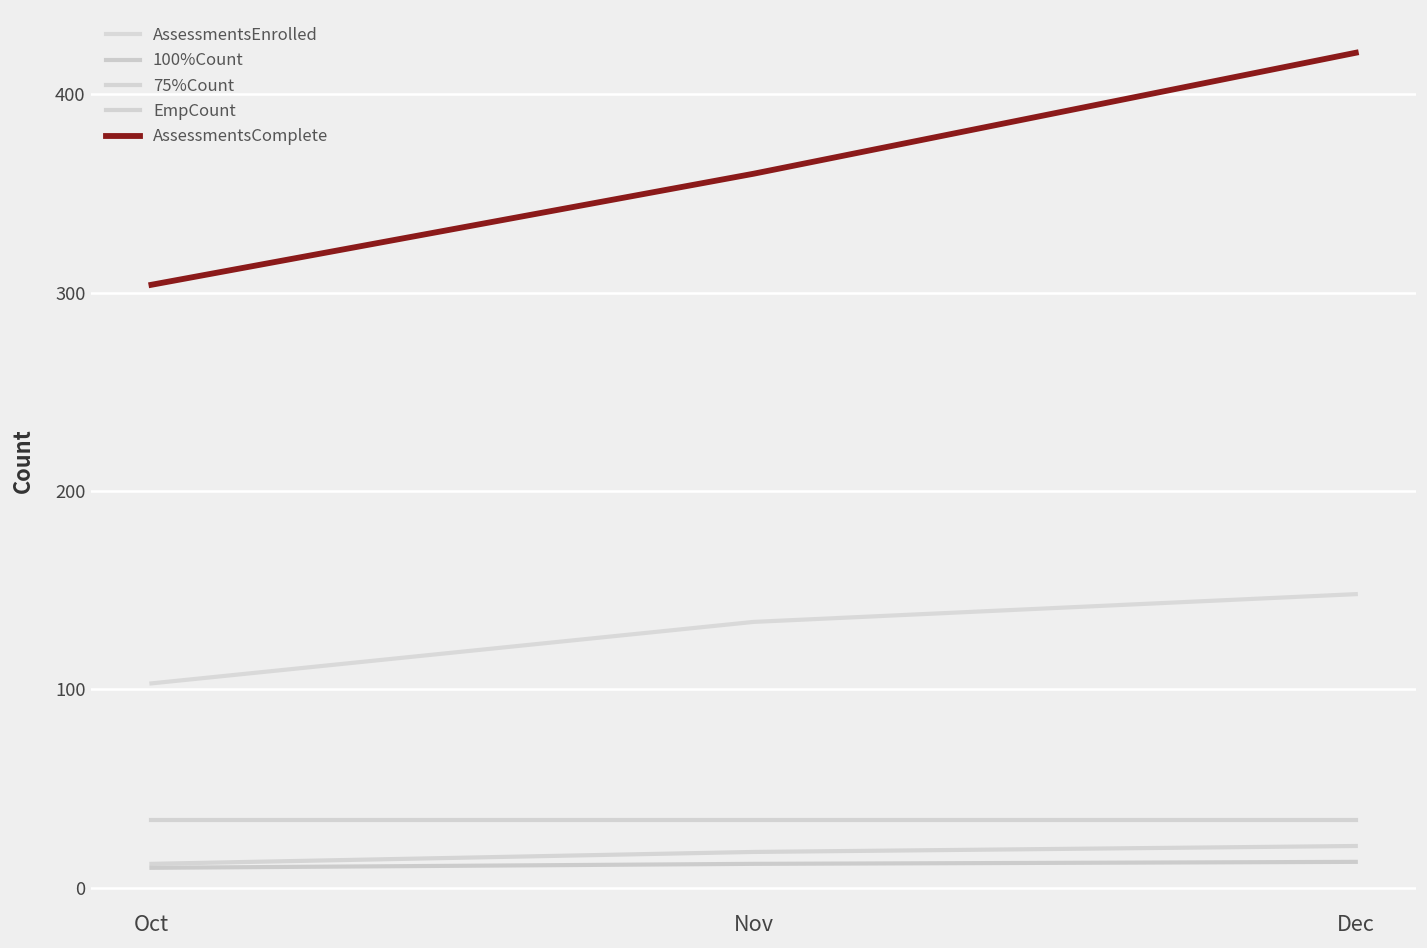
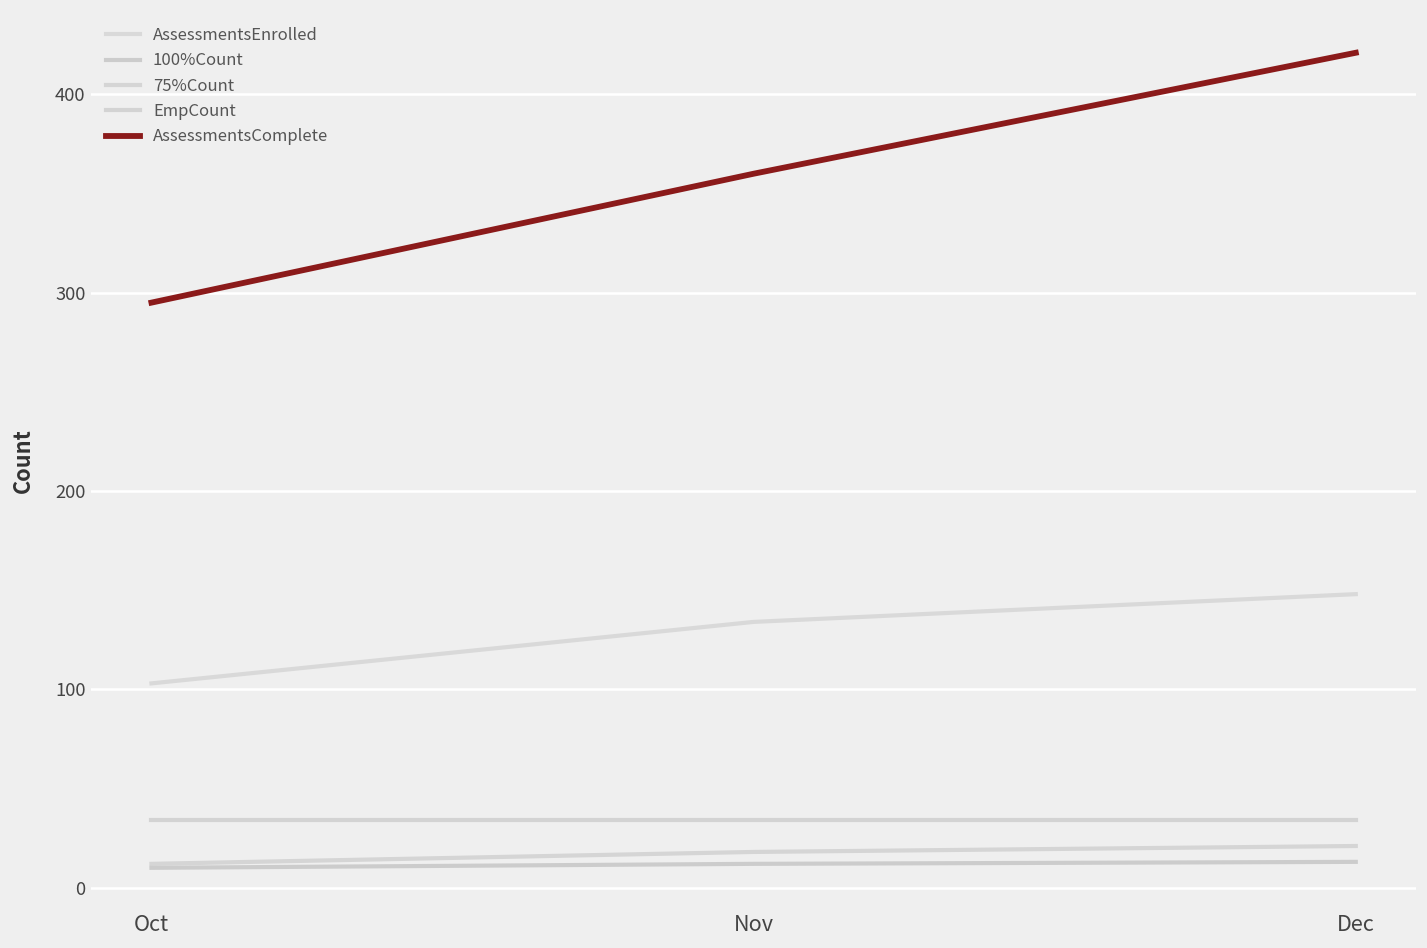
AssessmentsComplete, Oct: 304 -> 295
